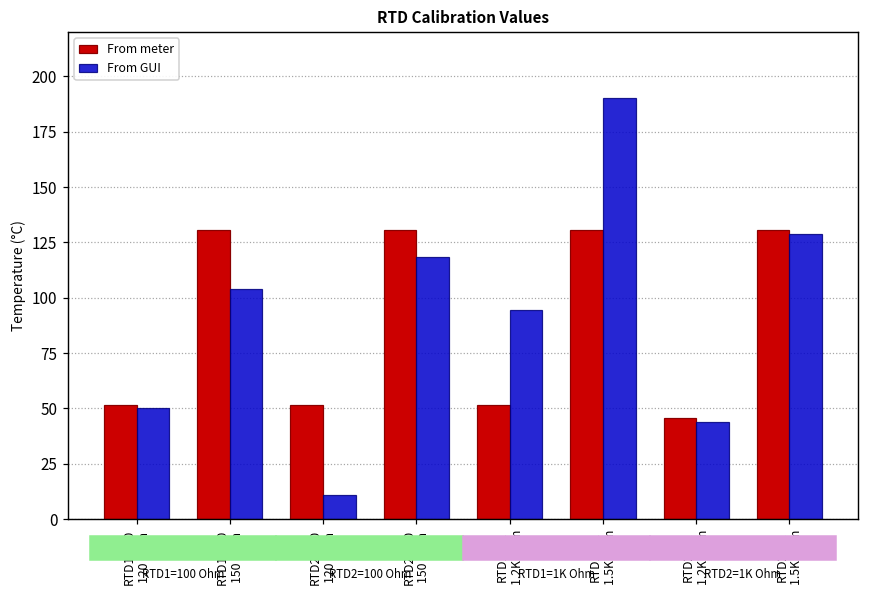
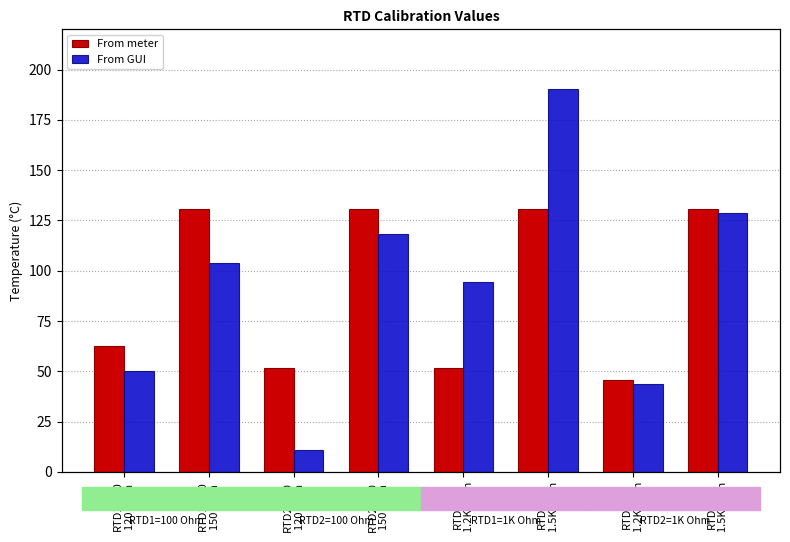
From meter, RTD1-100 120 Ohm: 52 -> 63
